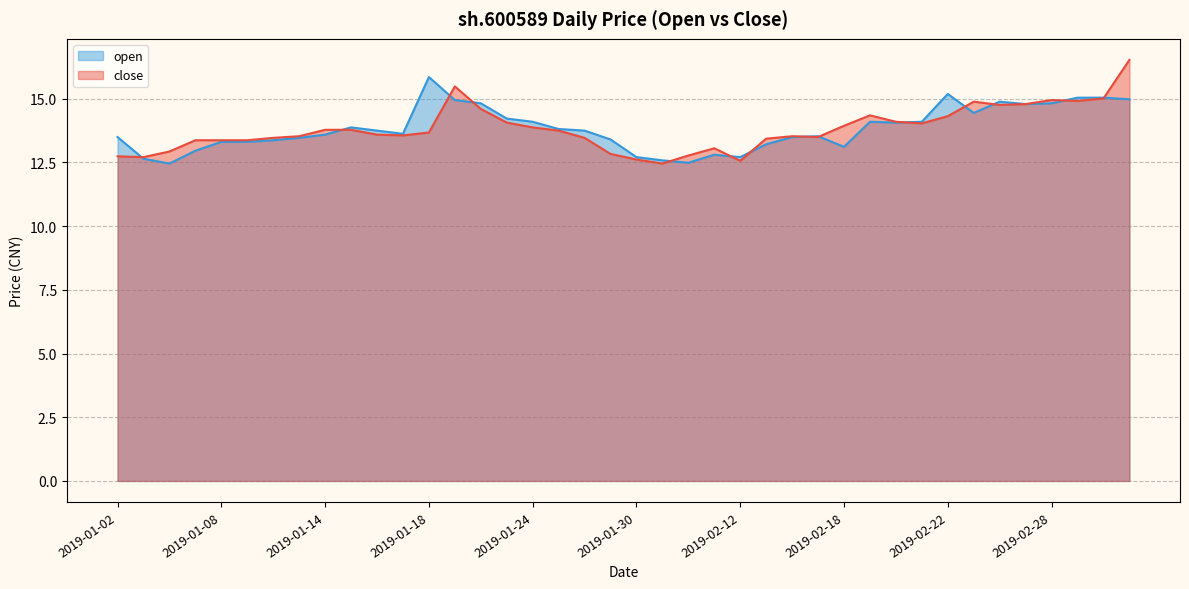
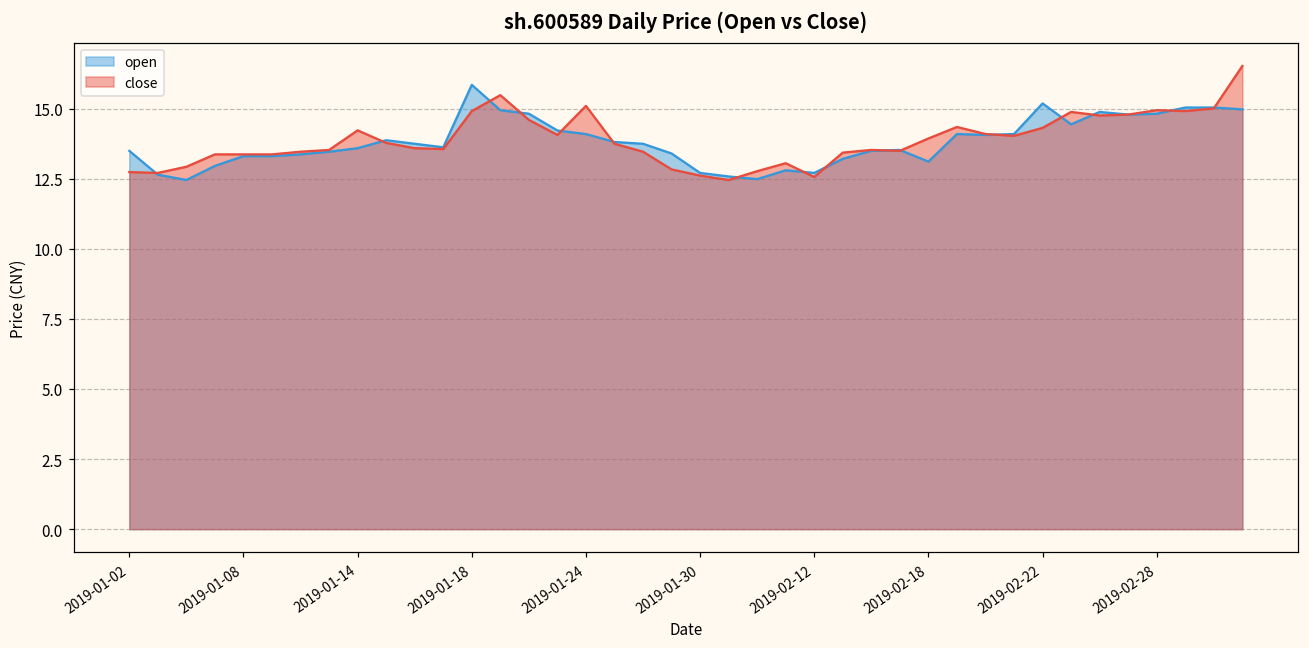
close, 2019-01-14: 13.8 -> 14.2
close, 2019-01-18: 13.7 -> 14.9
close, 2019-01-24: 13.9 -> 15.1
